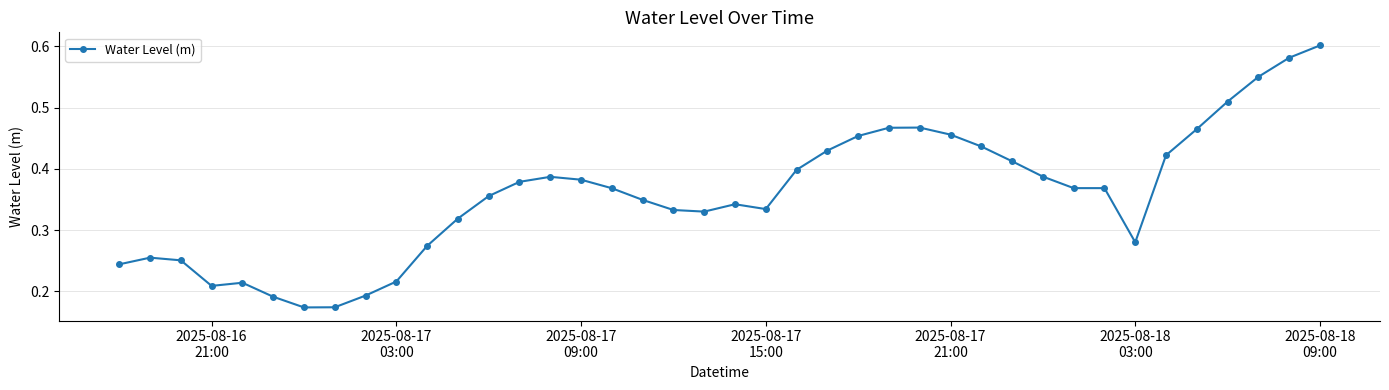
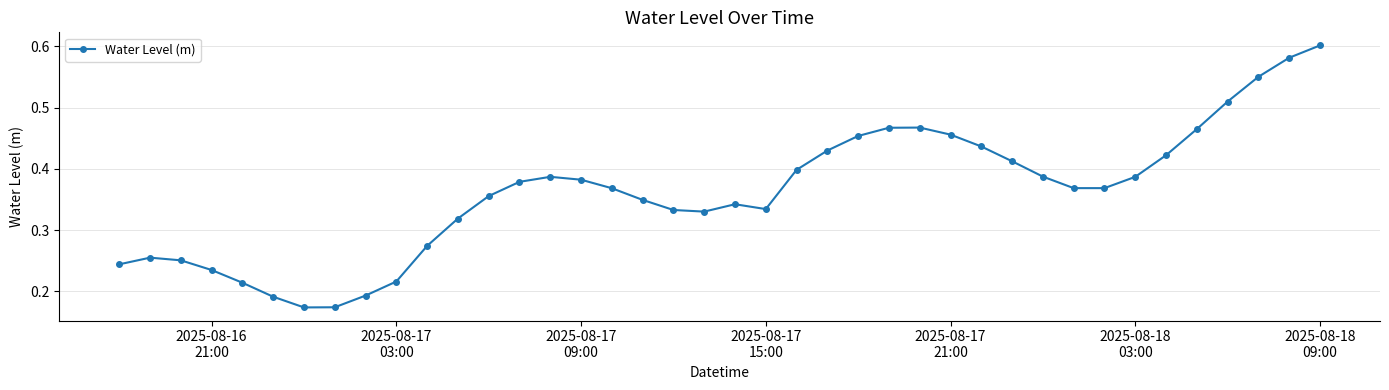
2025-08-16 21:00: 0.21 -> 0.23
2025-08-18 03:00: 0.28 -> 0.39
